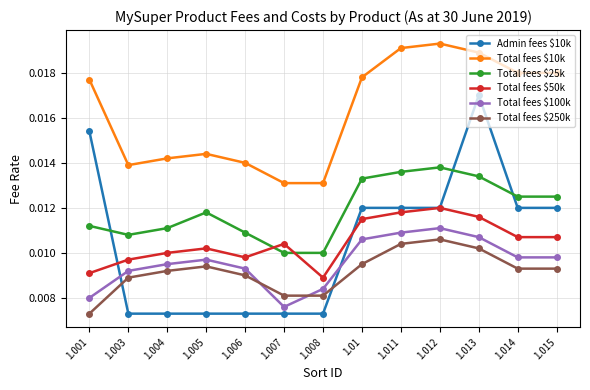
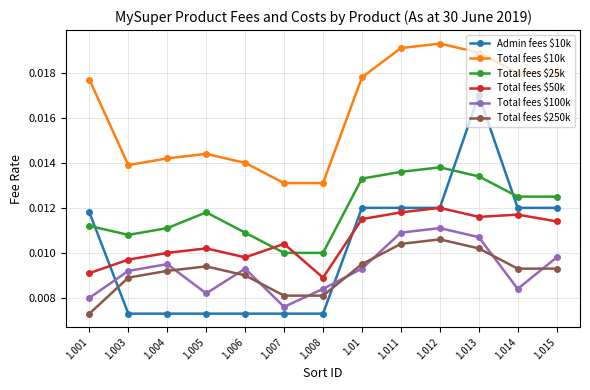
Admin fees $10k, 1.001: 0.0154 -> 0.0118
Total fees $100k, 1.005: 0.0097 -> 0.0082
Total fees $100k, 1.01: 0.0106 -> 0.0093
Total fees $50k, 1.014: 0.0107 -> 0.0117
Total fees $100k, 1.014: 0.0098 -> 0.0084
Total fees $50k, 1.015: 0.0107 -> 0.0114
